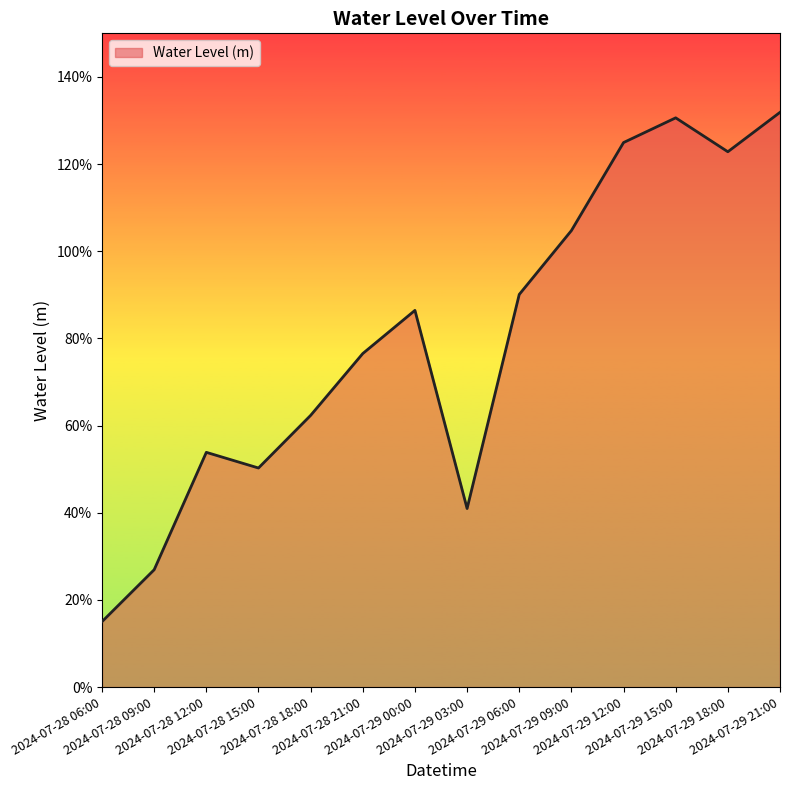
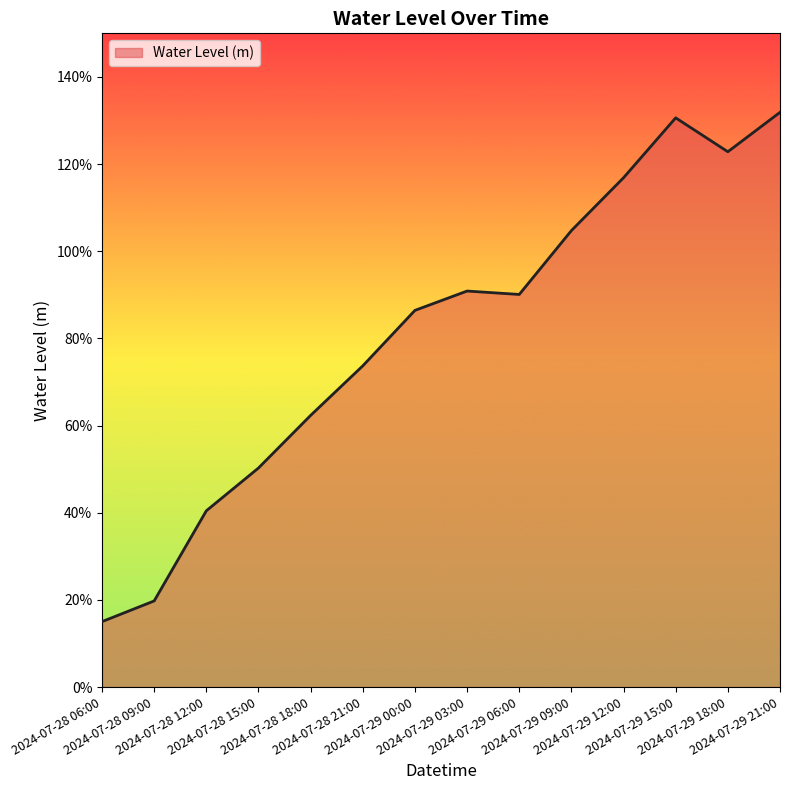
2024-07-28 09:00: 27% -> 20%
2024-07-28 12:00: 54% -> 40%
2024-07-28 21:00: 77% -> 74%
2024-07-29 03:00: 41% -> 91%
2024-07-29 12:00: 125% -> 117%
